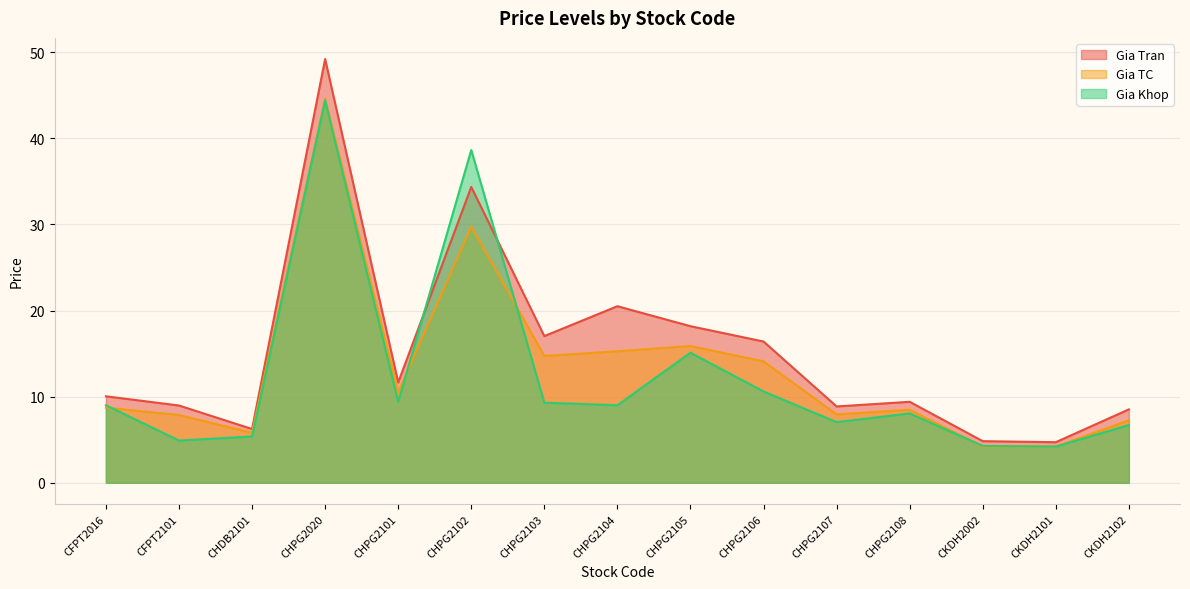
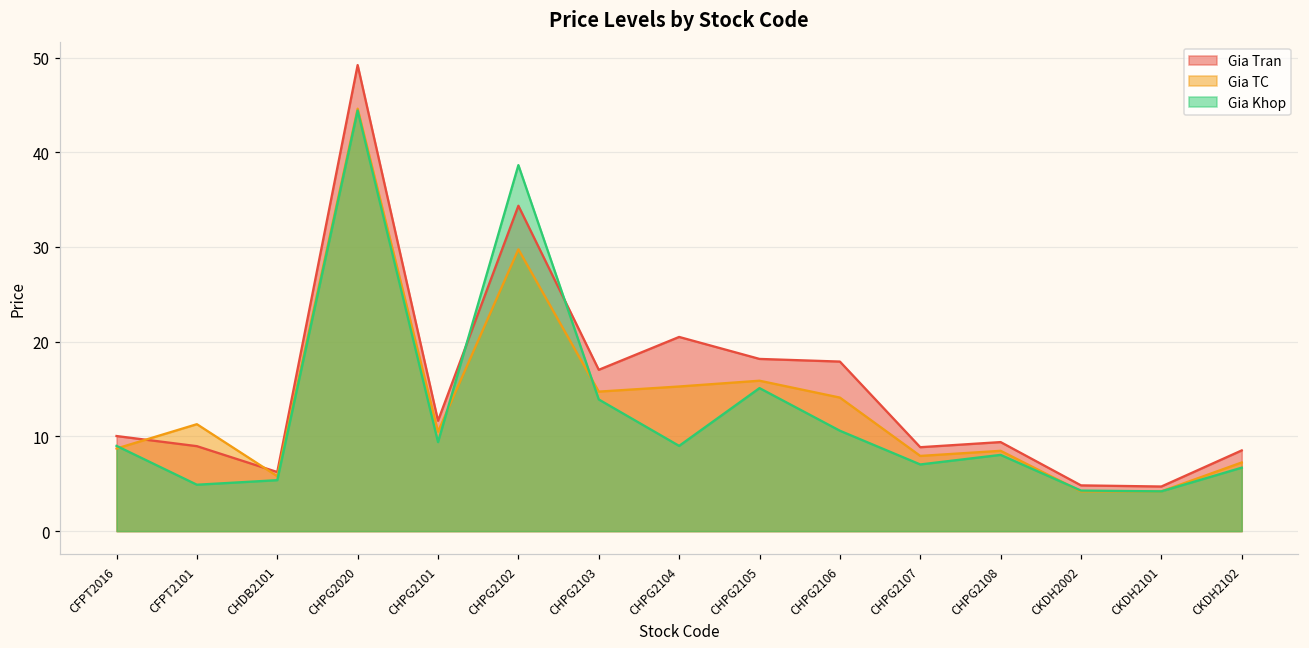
Gia TC, CFPT2101: 8 -> 11
Gia Khop, CHPG2103: 9 -> 14
Gia Tran, CHPG2106: 16 -> 18
